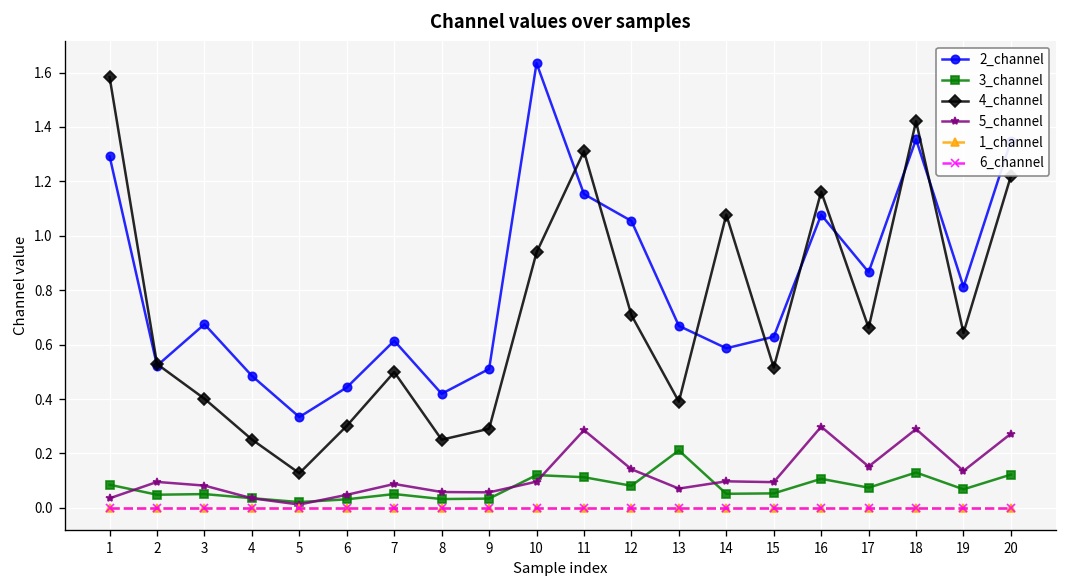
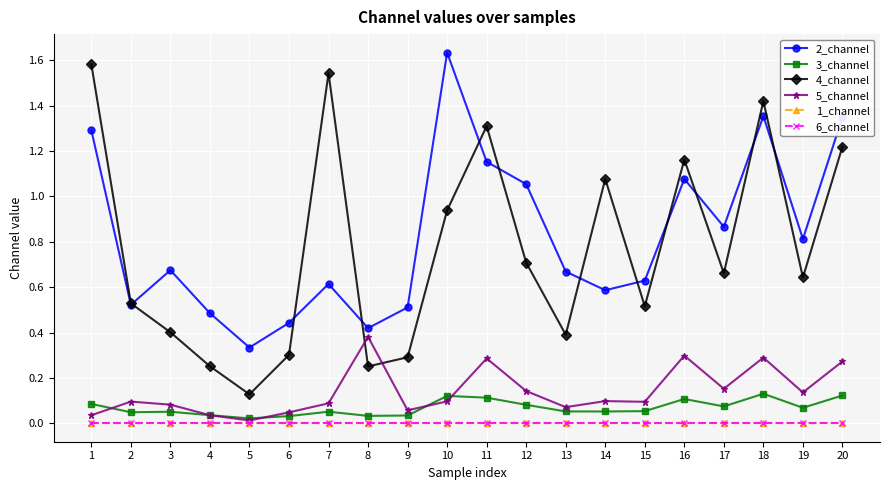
4_channel, 7: 0.50 -> 1.54
5_channel, 8: 0.06 -> 0.38
3_channel, 13: 0.21 -> 0.05
